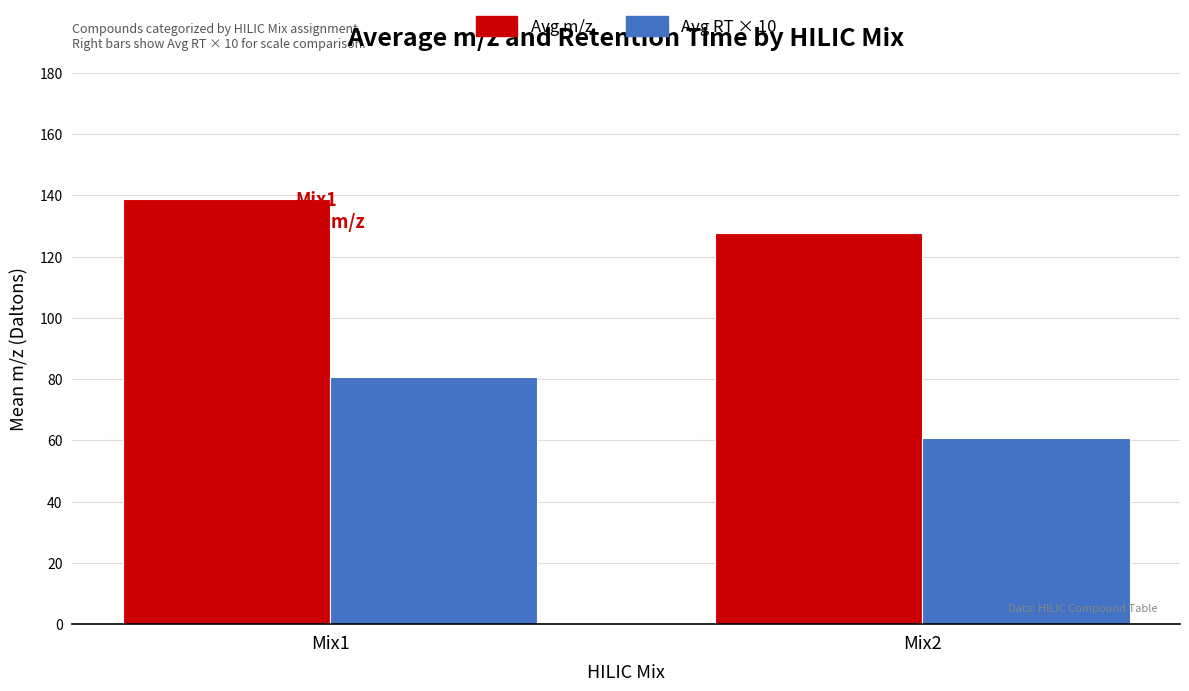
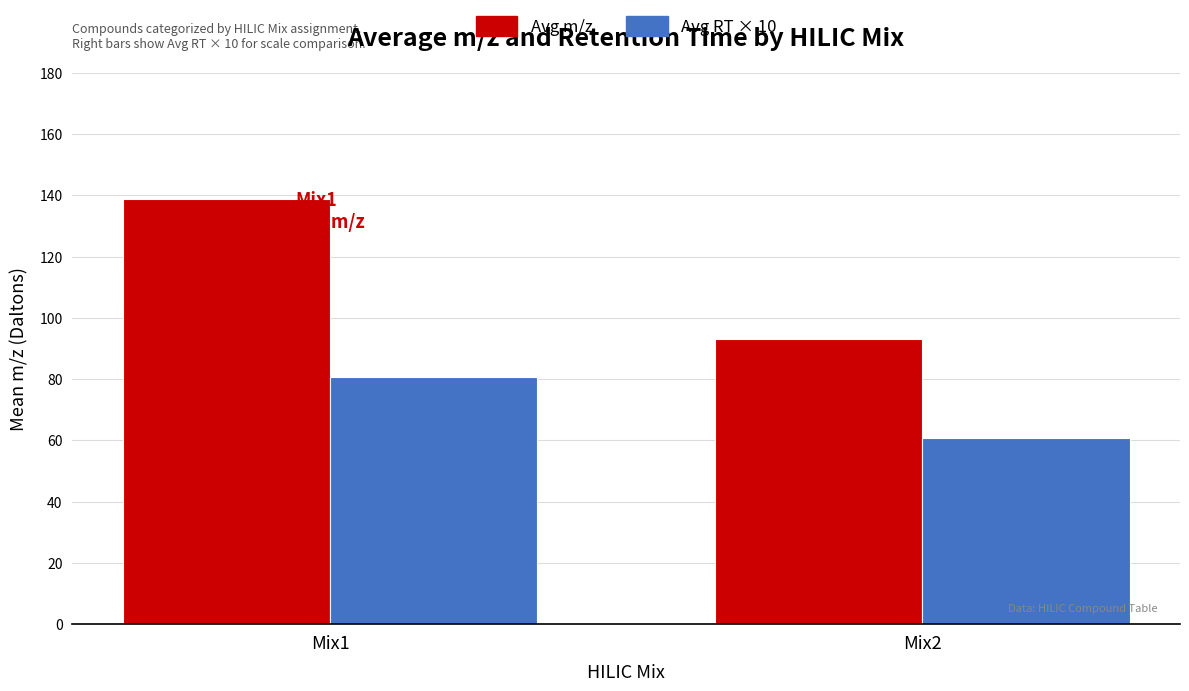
Avg m/z, Mix2: 128 -> 93
